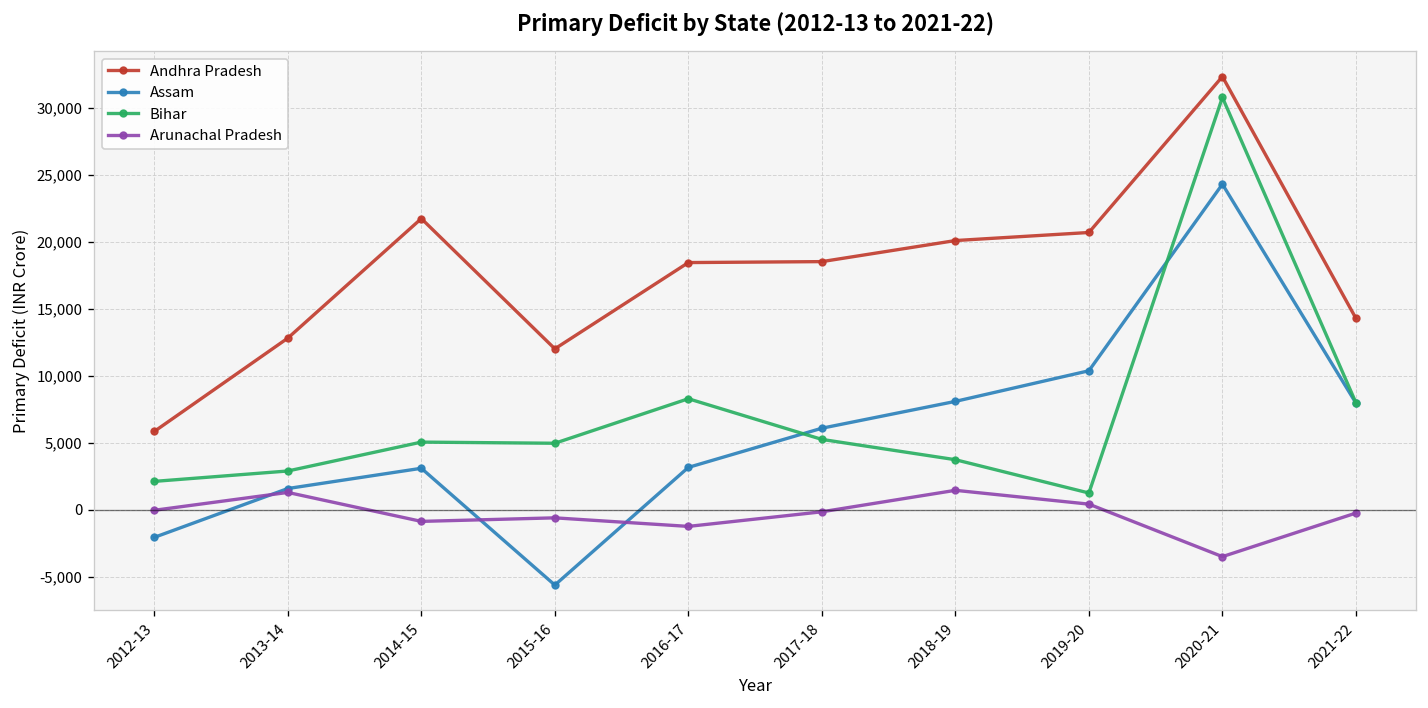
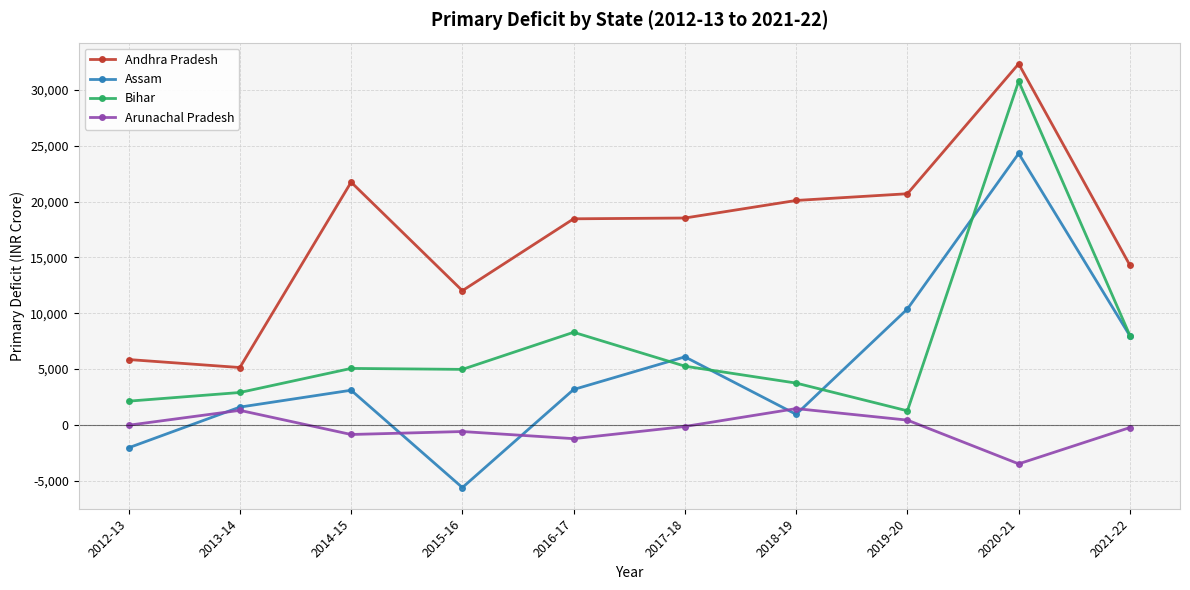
Andhra Pradesh, 2013-14: 12,800 -> 5,100
Assam, 2018-19: 8,100 -> 900
